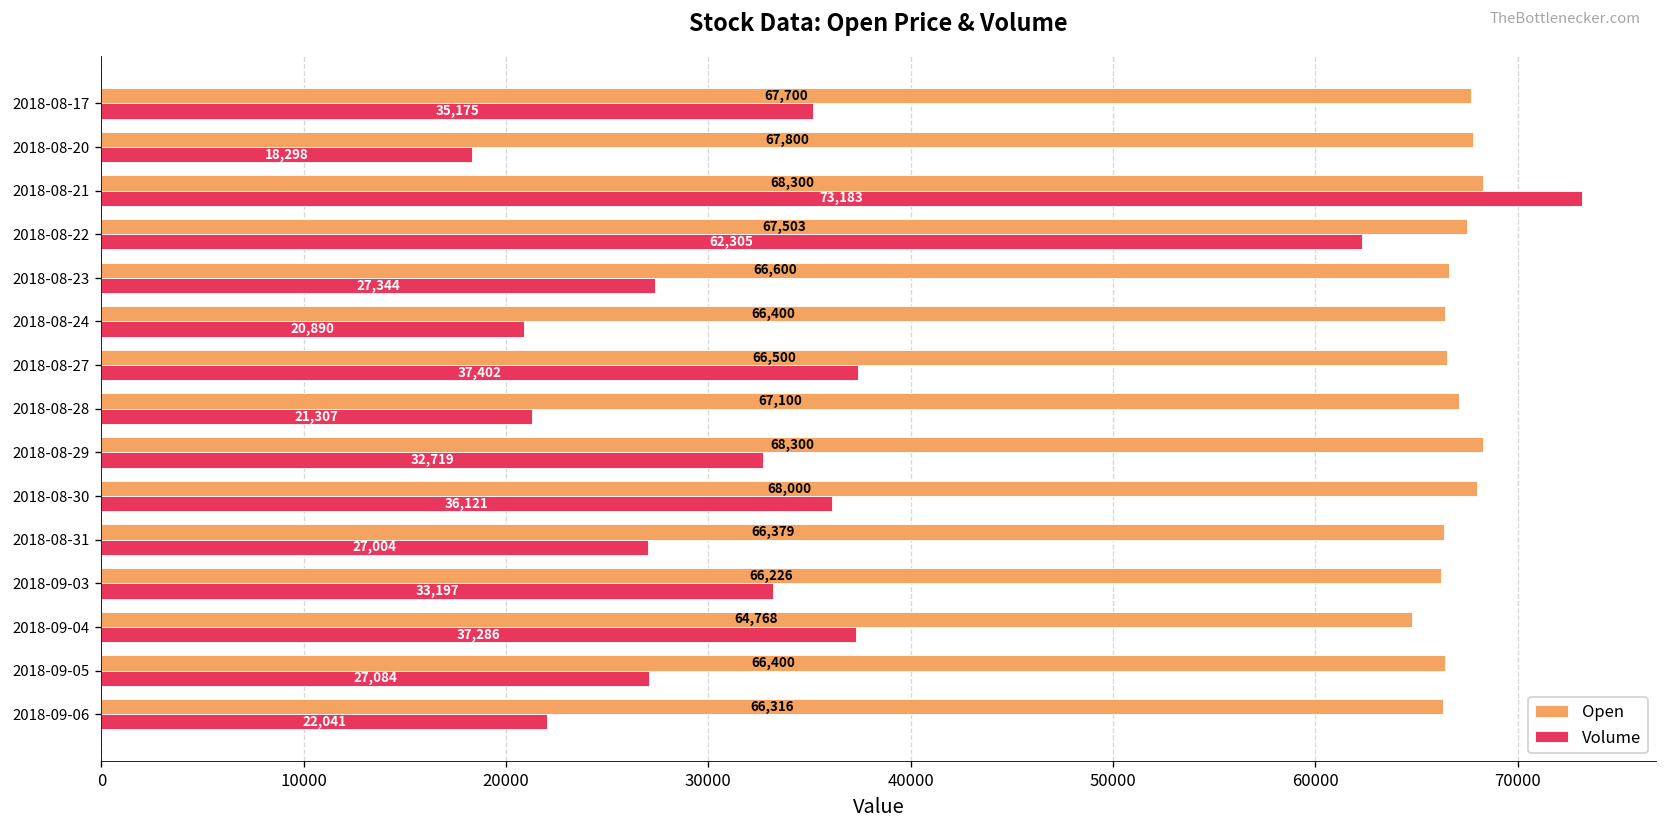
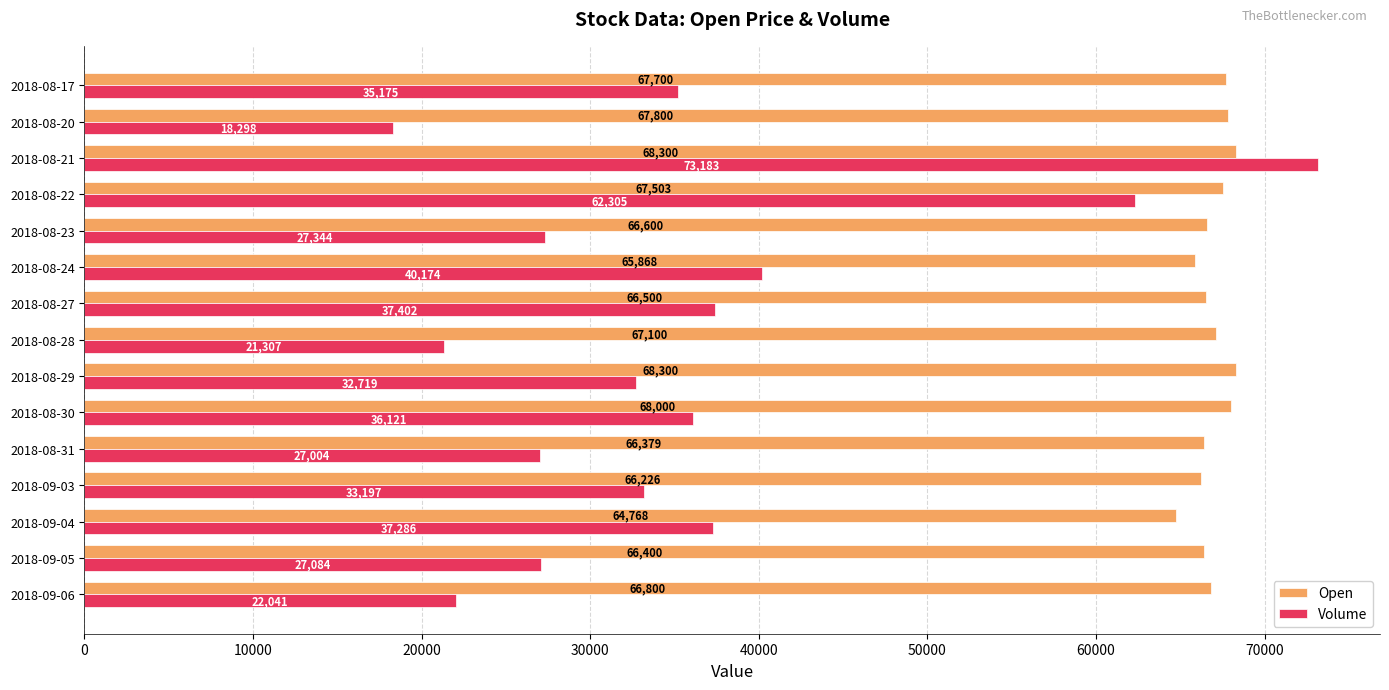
Open, 2018-08-24: 66,400 -> 65,868
Volume, 2018-08-24: 20,890 -> 40,174
Open, 2018-09-06: 66,316 -> 66,800
